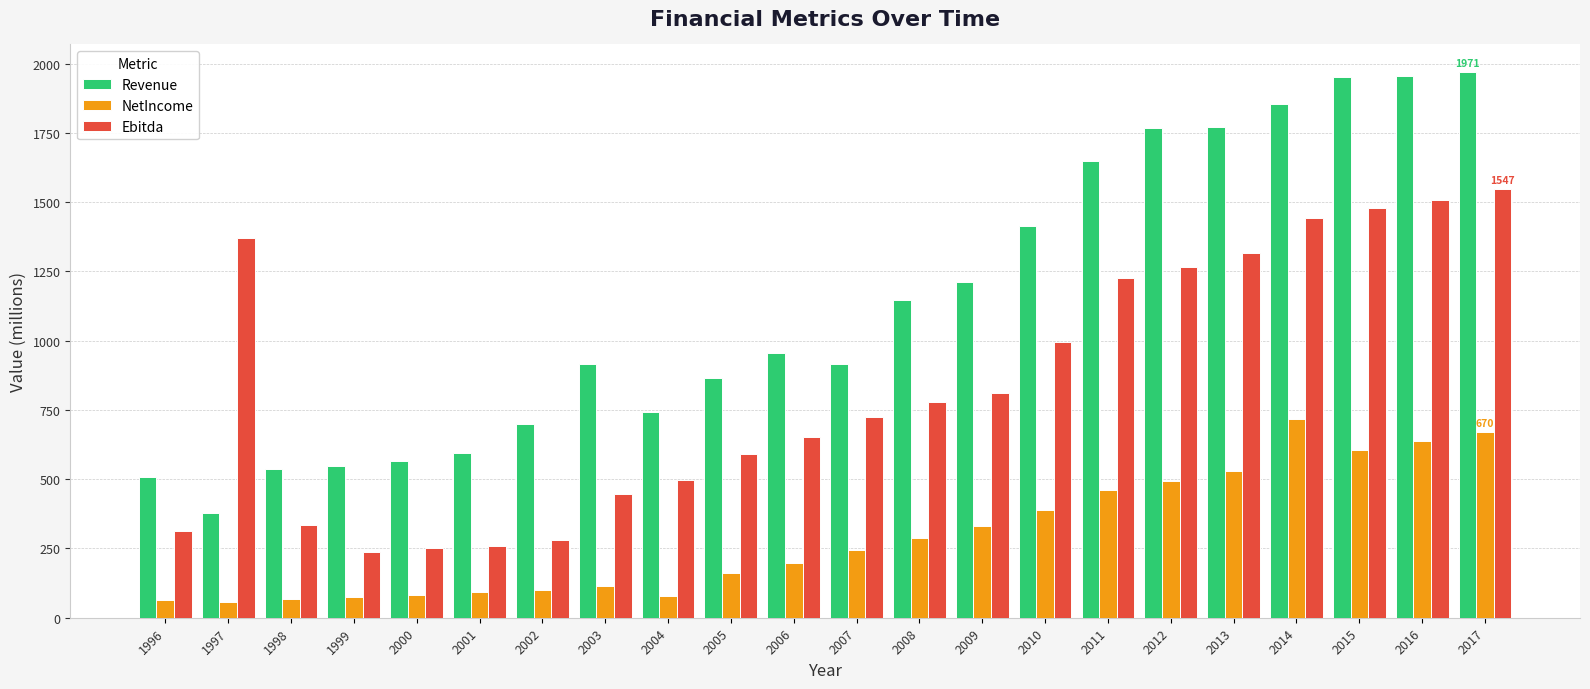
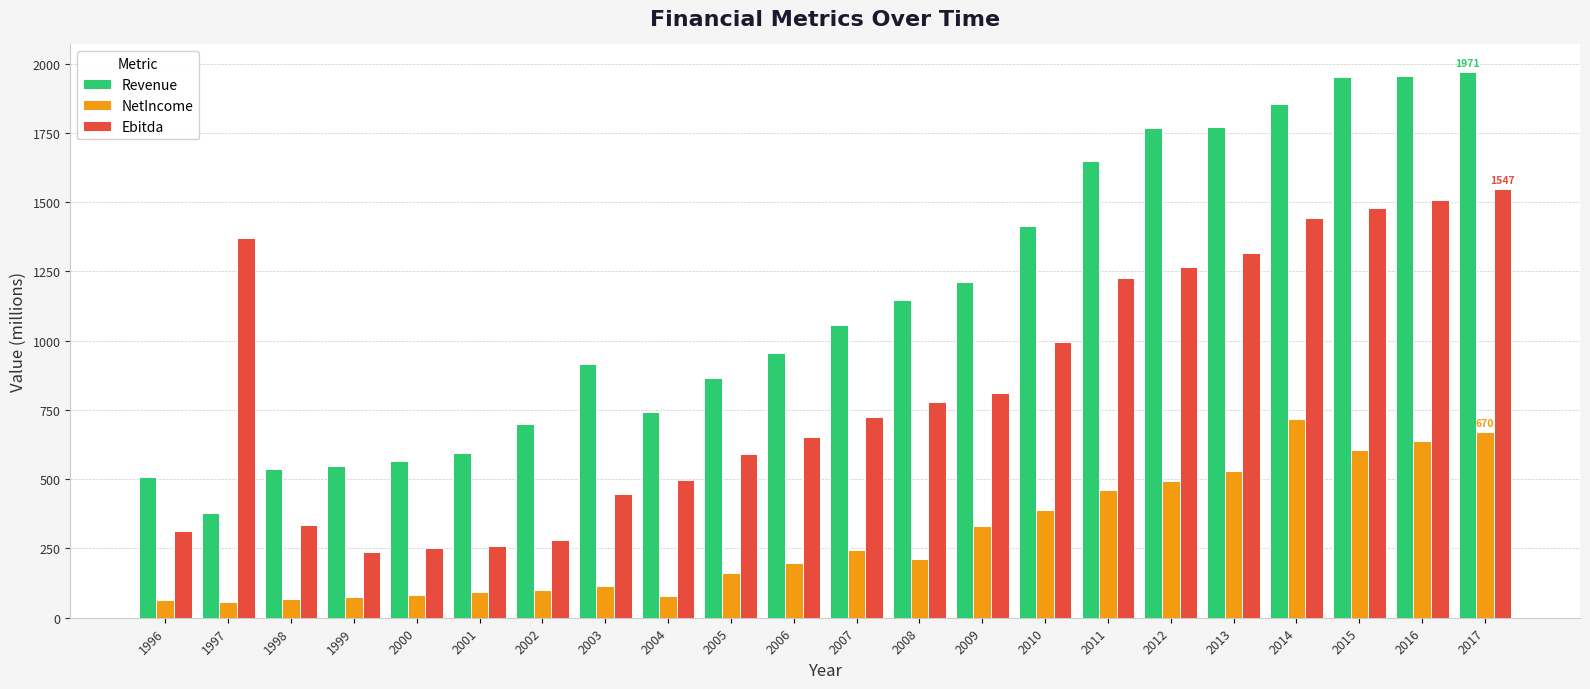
Revenue, 2007: 910 -> 1060
NetIncome, 2008: 290 -> 210
